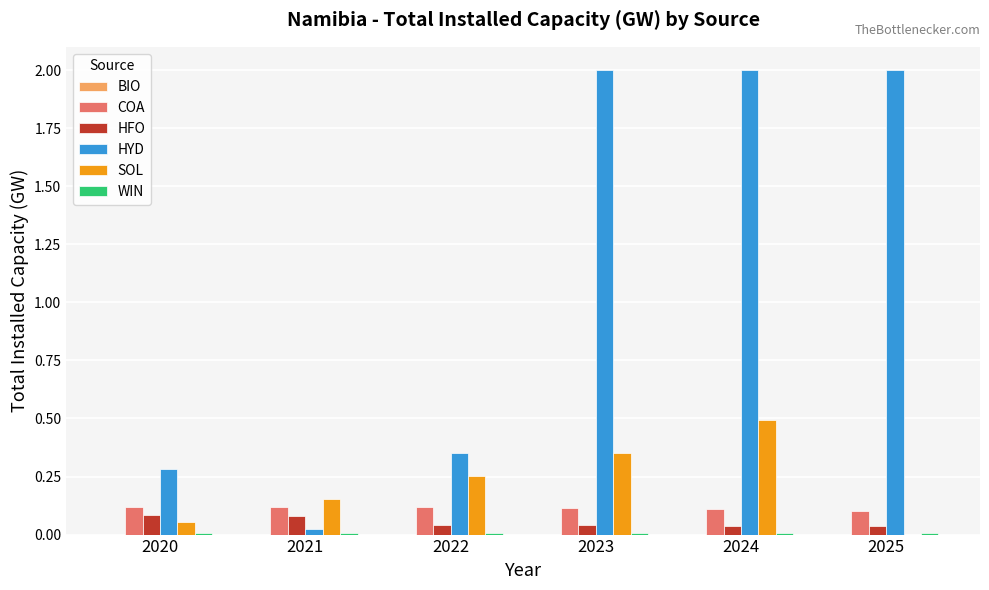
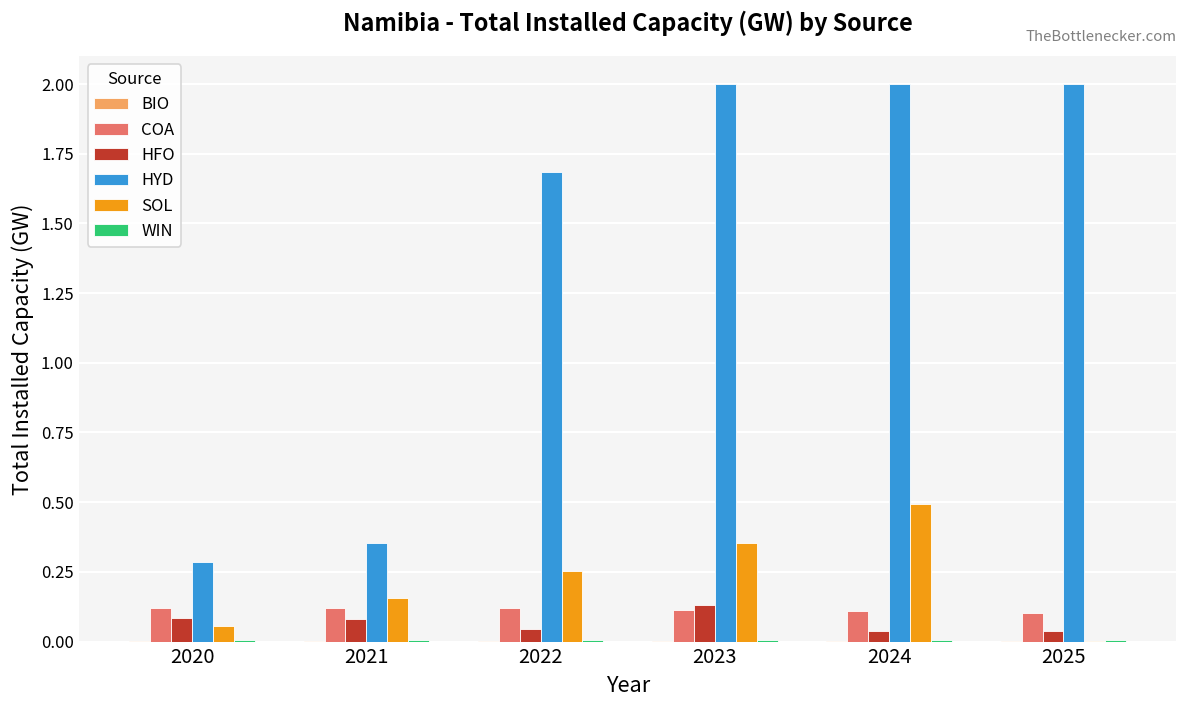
HYD, 2021: 0.03 -> 0.35
HYD, 2022: 0.35 -> 1.68
HFO, 2023: 0.04 -> 0.13
